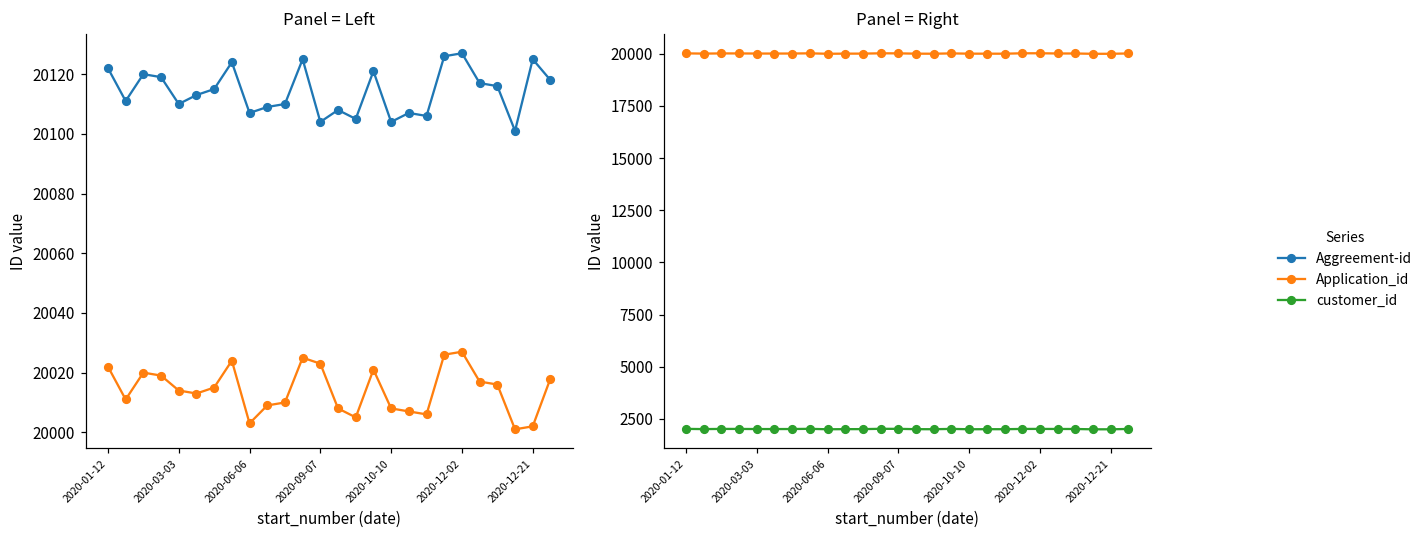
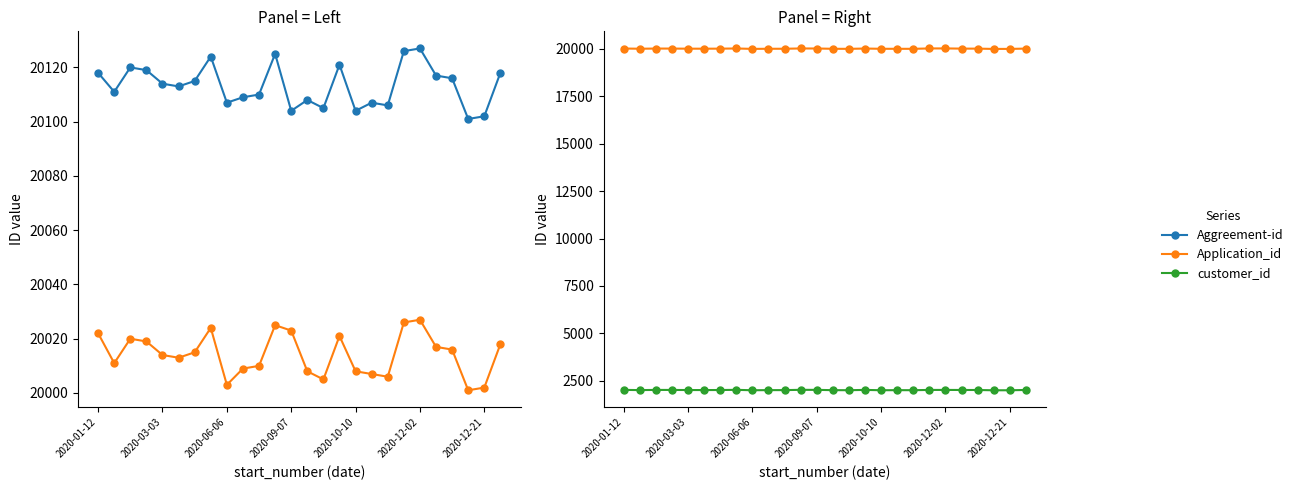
Panel = Left, Aggreement-id, 2020-01-12: 20122 -> 20118
Panel = Left, Aggreement-id, 2020-03-03: 20110 -> 20114
Panel = Left, Aggreement-id, 2020-12-21: 20125 -> 20102
